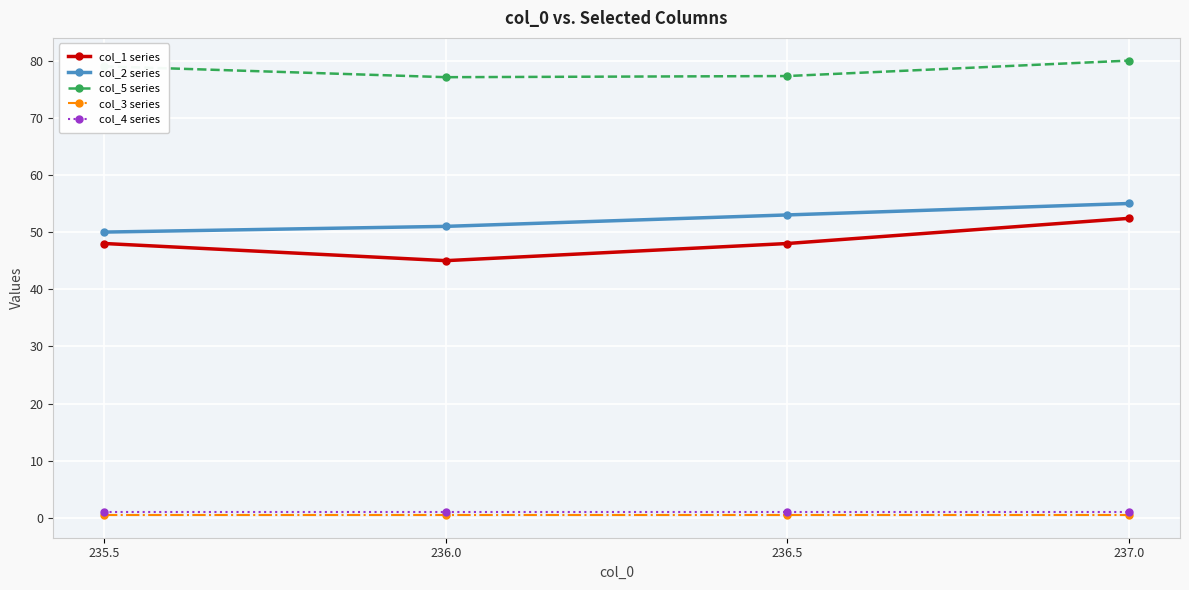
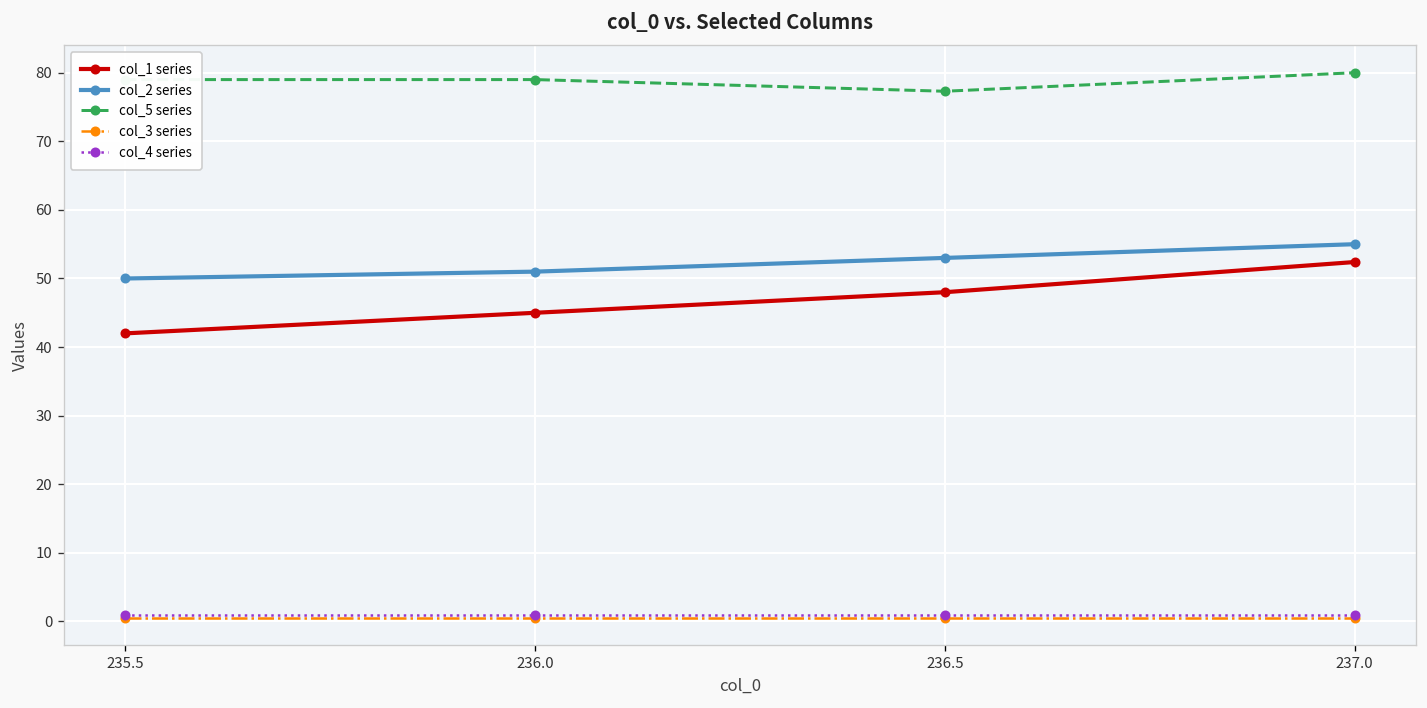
col_1 series, 235.5: 48 -> 42
col_5 series, 236.0: 77 -> 79
